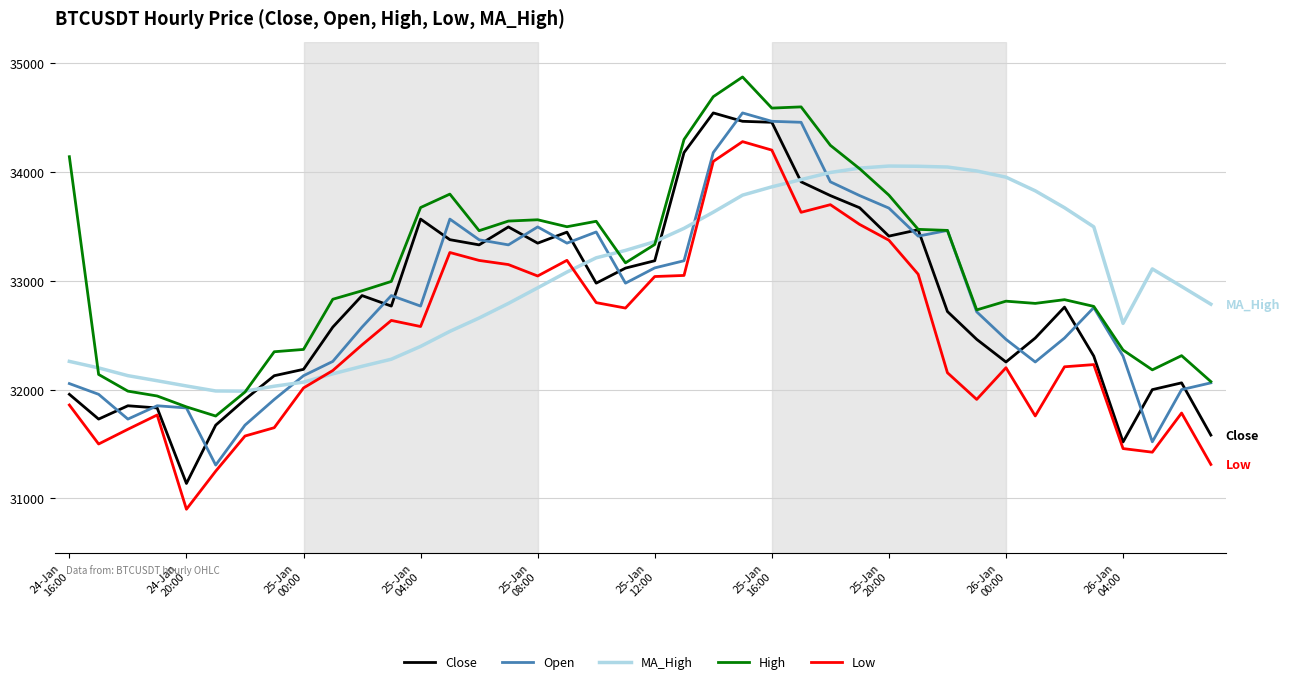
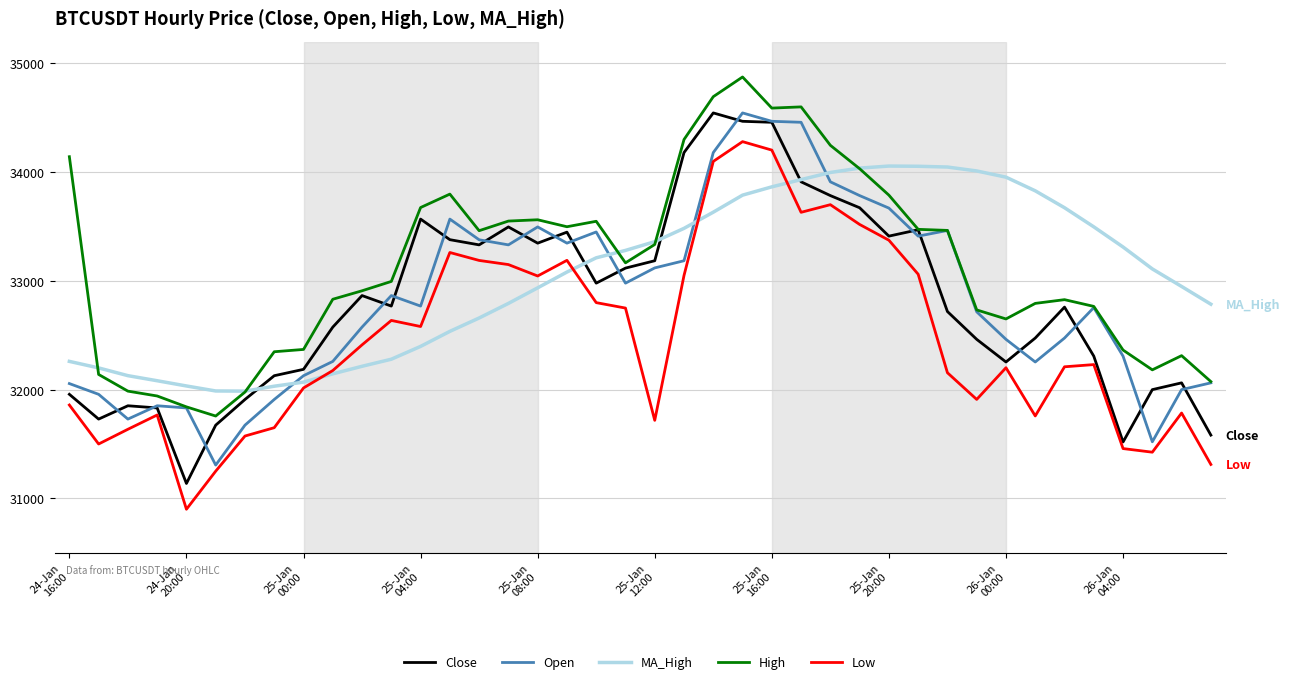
Low, 25-Jan 12:00: 33040 -> 31720
High, 26-Jan 00:00: 32810 -> 32650
MA_High, 26-Jan 04:00: 32610 -> 33310
